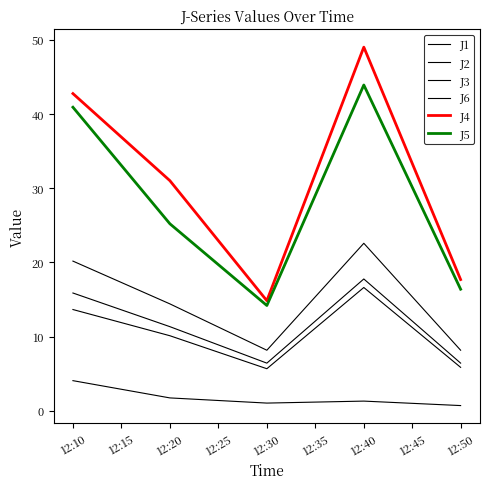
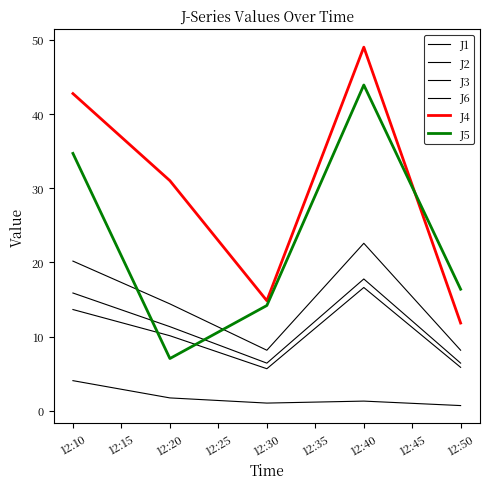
J5, 12:10: 41 -> 35
J5, 12:20: 25 -> 7
J4, 12:50: 18 -> 12
